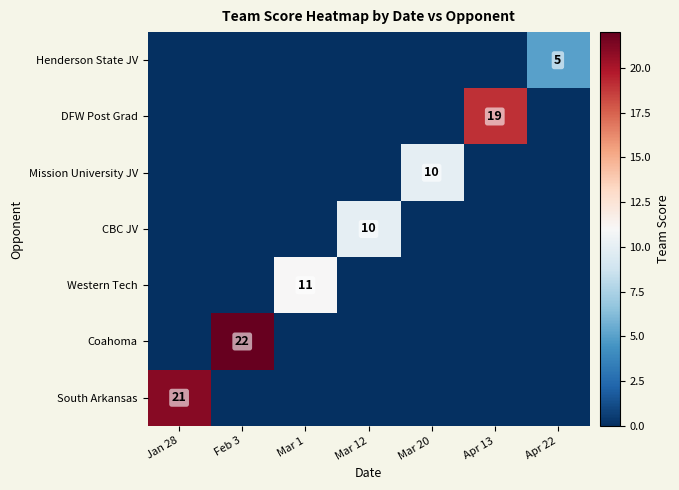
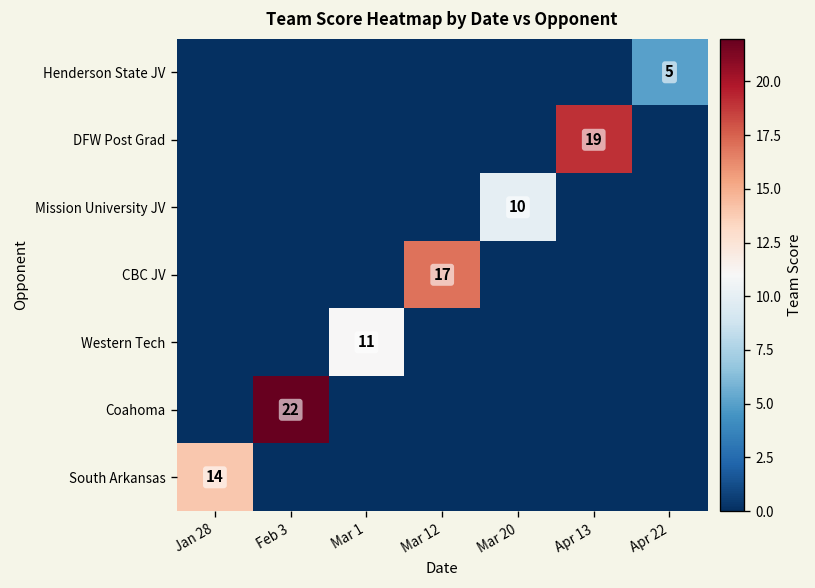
CBC JV, Mar 12: 10 -> 17
South Arkansas, Jan 28: 21 -> 14
